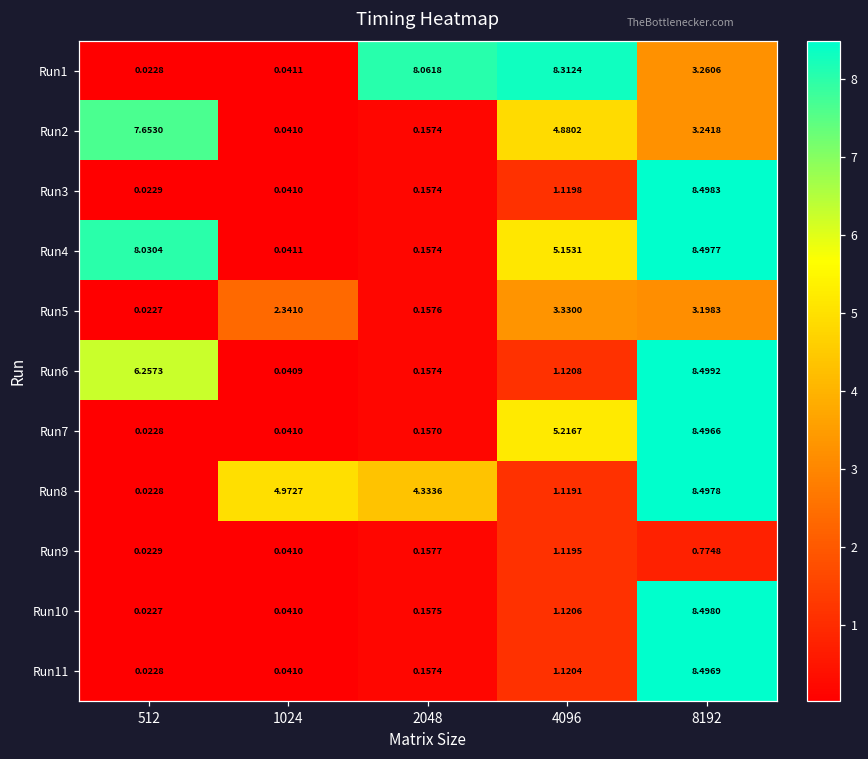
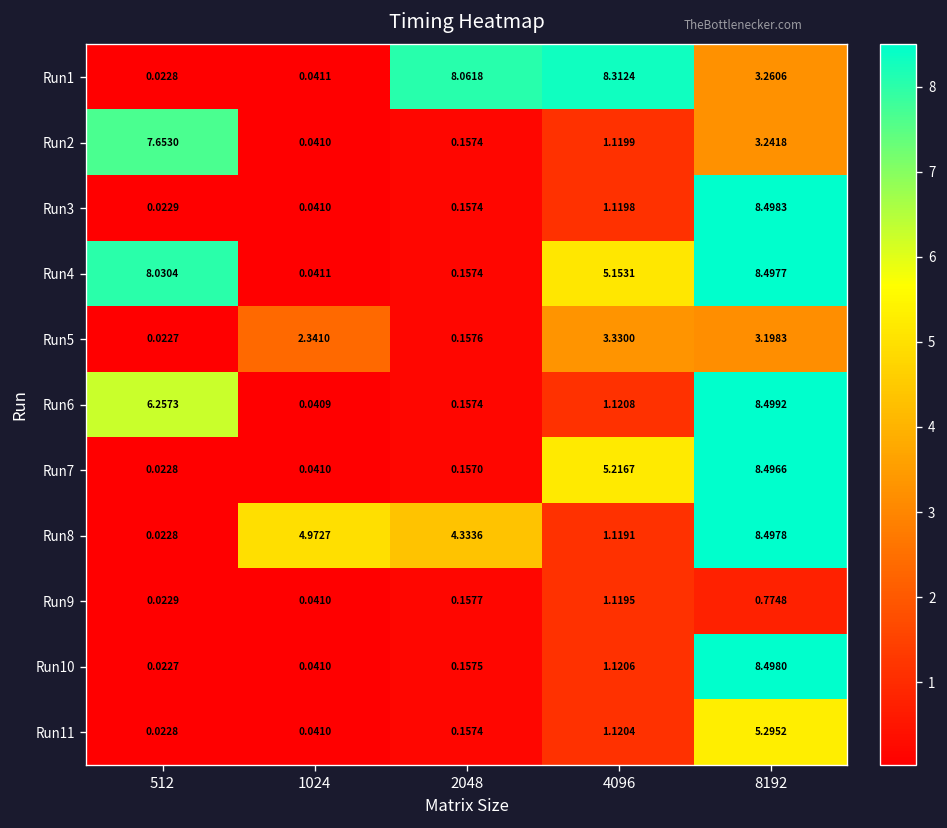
Run2, 4096: 4.8802 -> 1.1199
Run11, 8192: 8.4969 -> 5.2952
